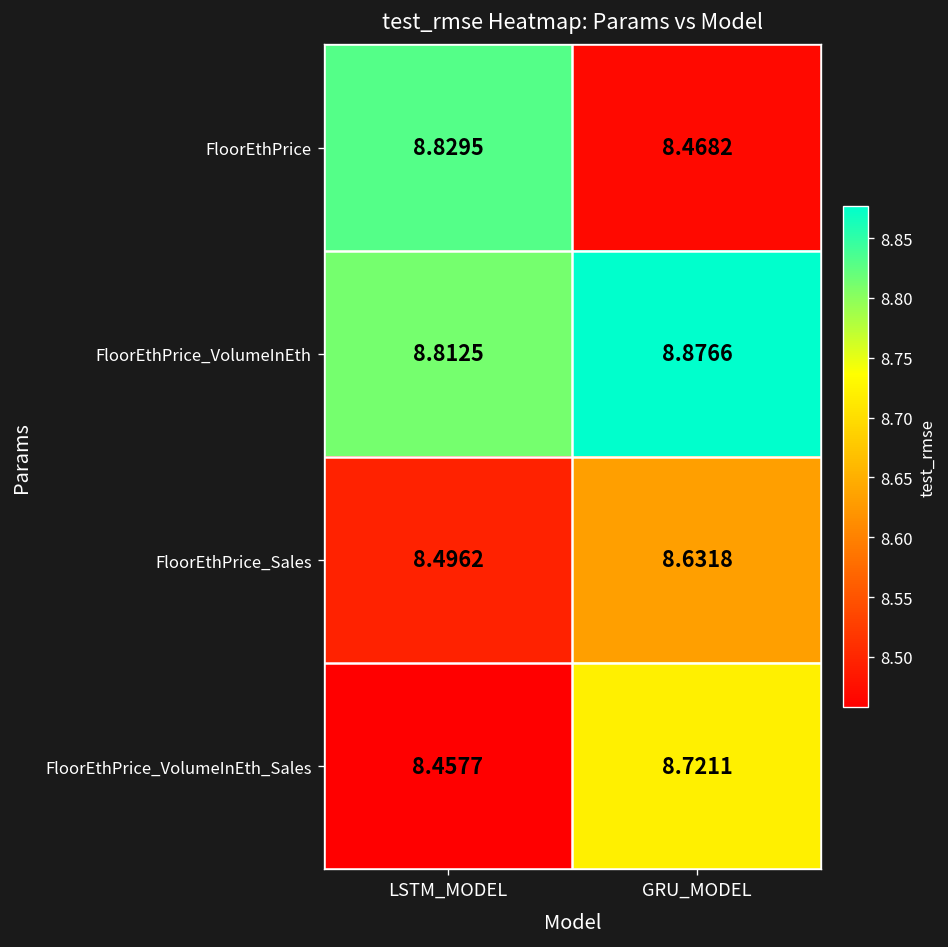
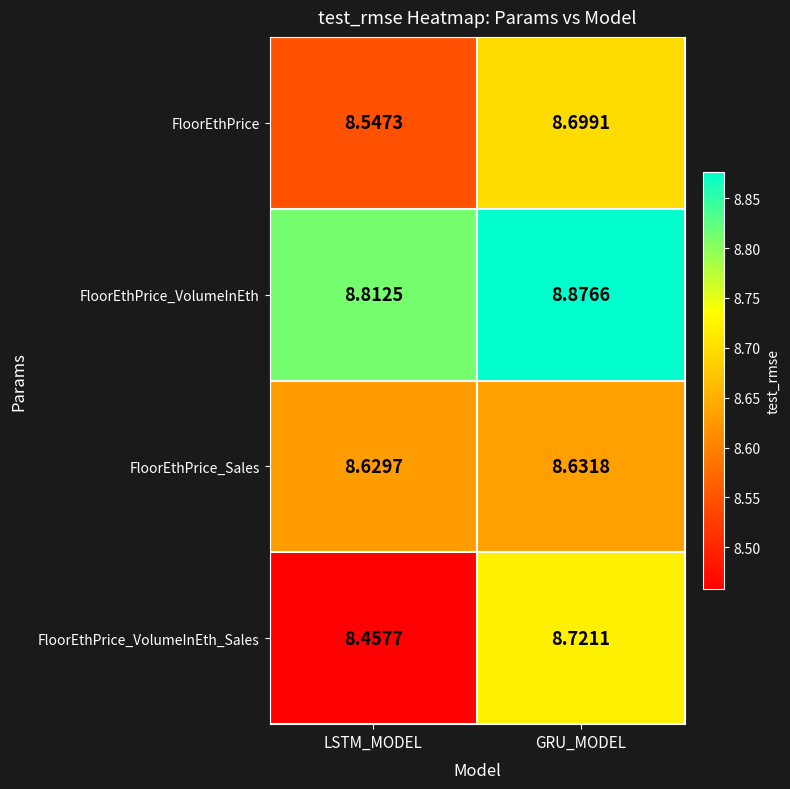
FloorEthPrice, LSTM_MODEL: 8.8295 -> 8.5473
FloorEthPrice, GRU_MODEL: 8.4682 -> 8.6991
FloorEthPrice_Sales, LSTM_MODEL: 8.4962 -> 8.6297
